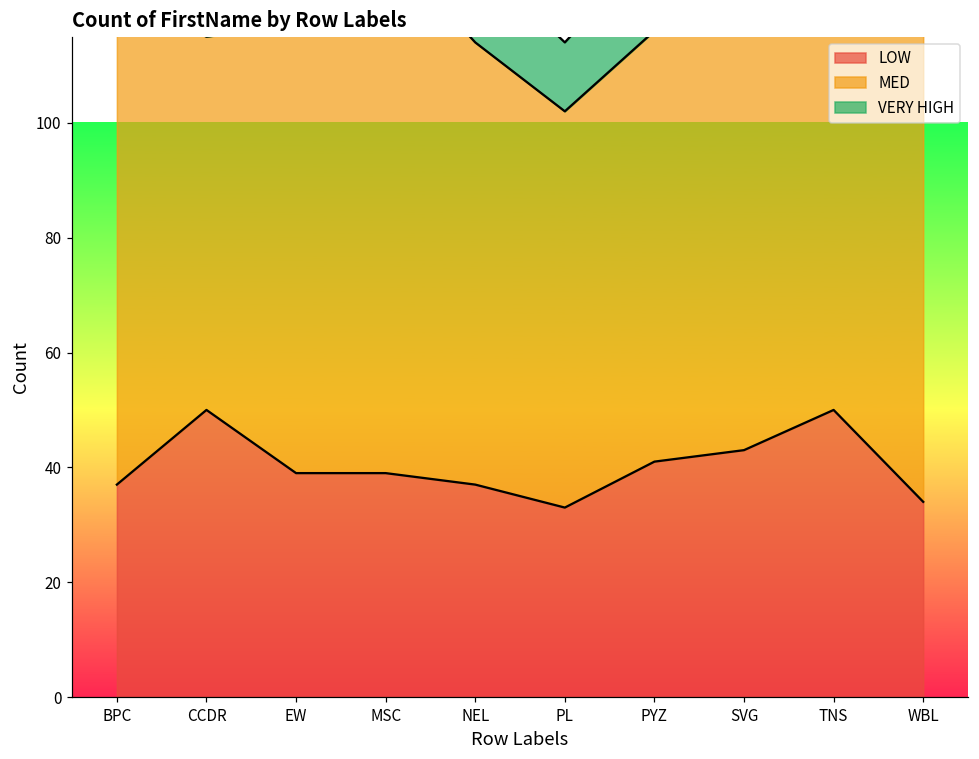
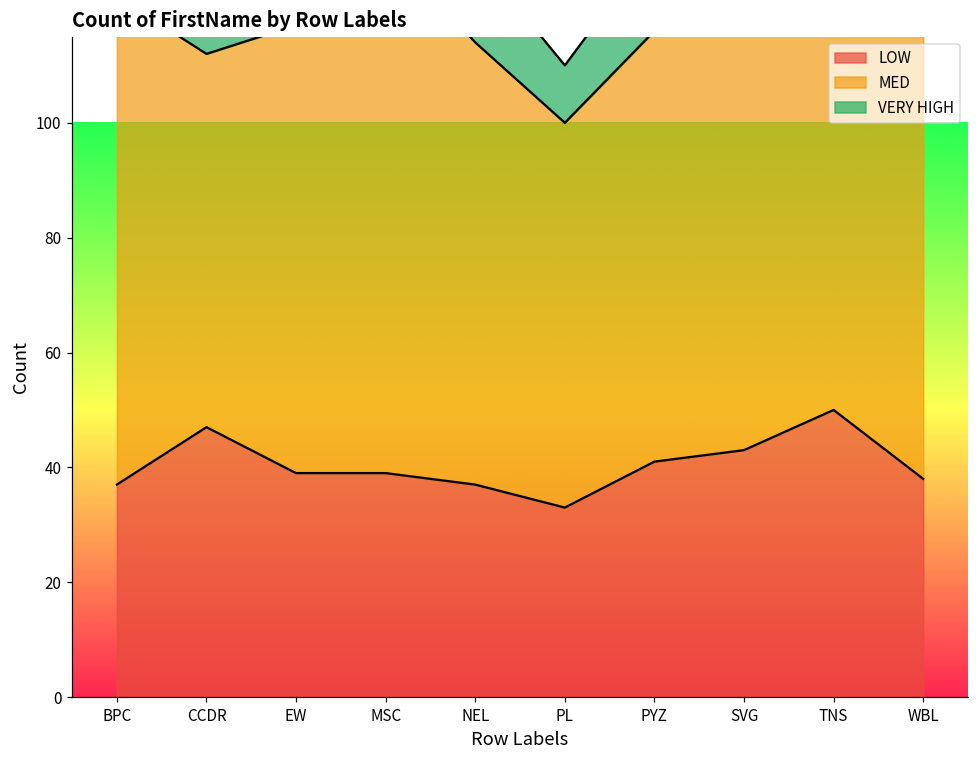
LOW, CCDR: 50 -> 47
MED, PL: 69 -> 67
VERY HIGH, PL: 12 -> 10
LOW, WBL: 34 -> 38
